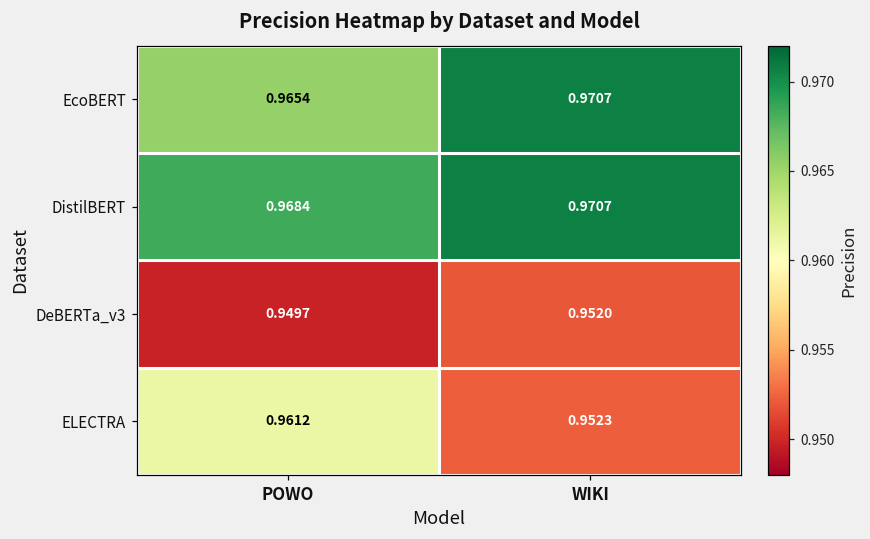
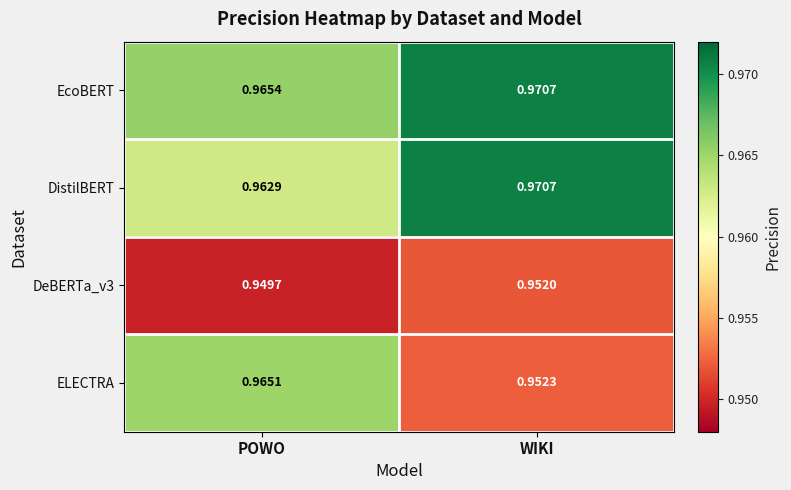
DistilBERT, POWO: 0.9684 -> 0.9629
ELECTRA, POWO: 0.9612 -> 0.9651
